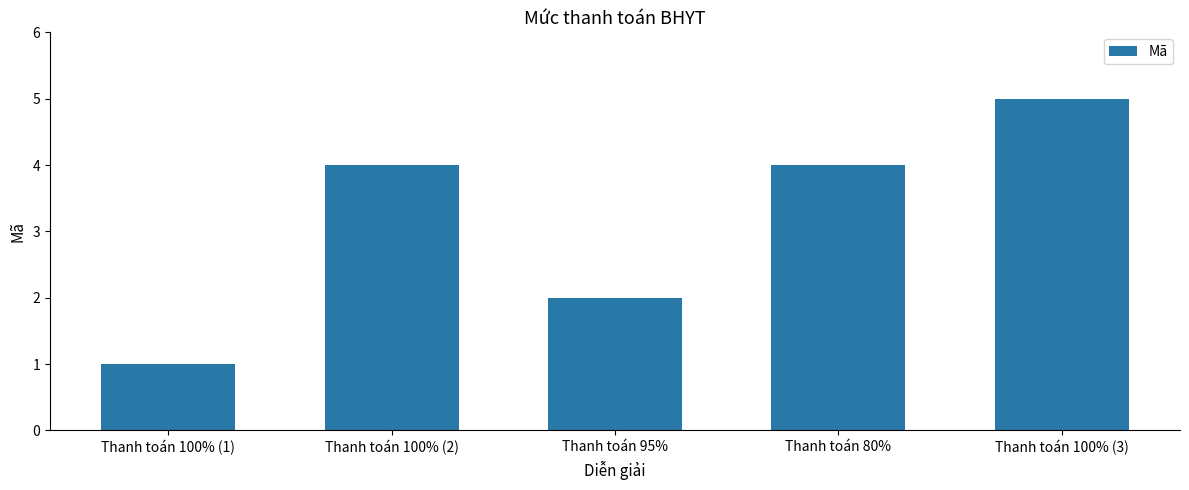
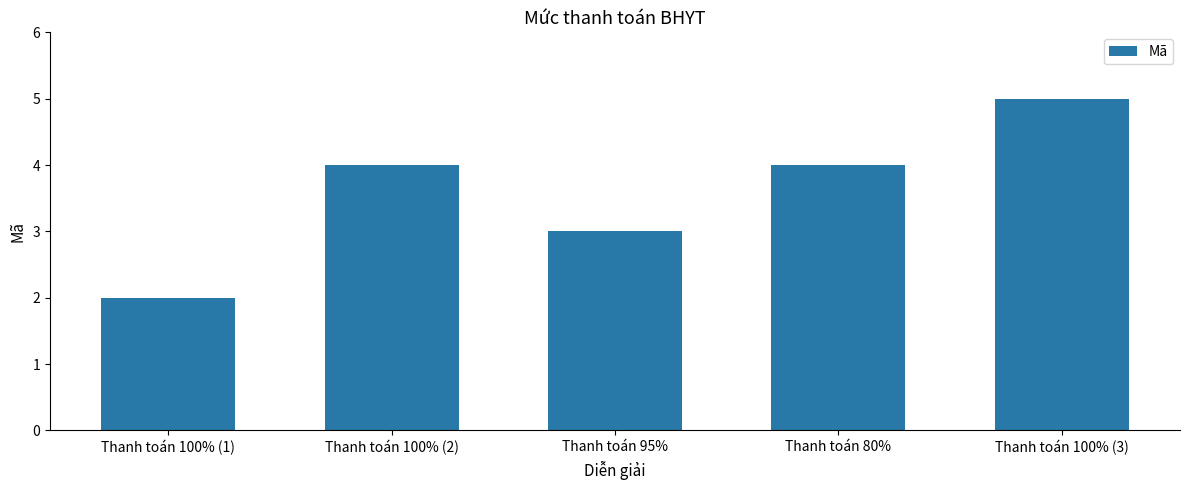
Thanh toán 100% (1): 1 -> 2
Thanh toán 95%: 2 -> 3
